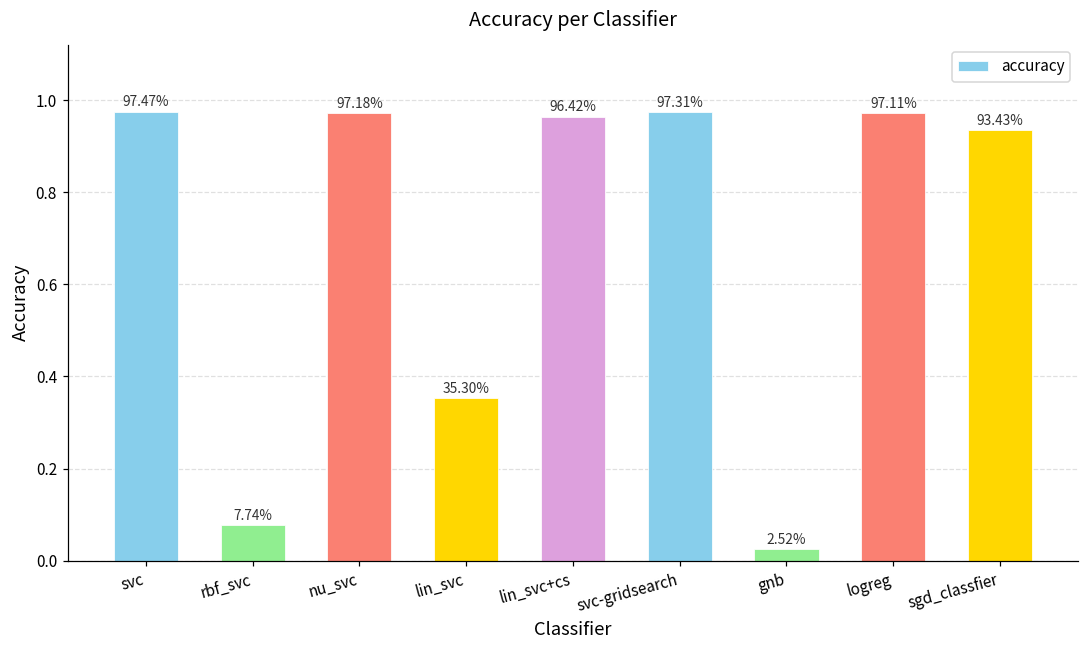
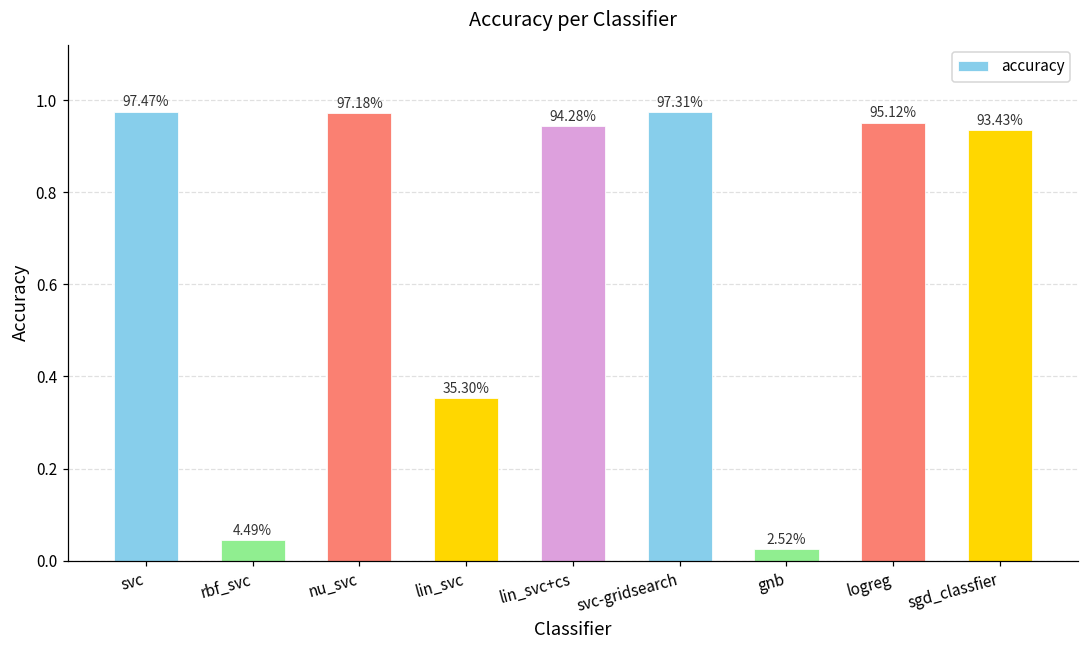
rbf_svc: 7.74% -> 4.49%
lin_svc+cs: 96.42% -> 94.28%
logreg: 97.11% -> 95.12%
